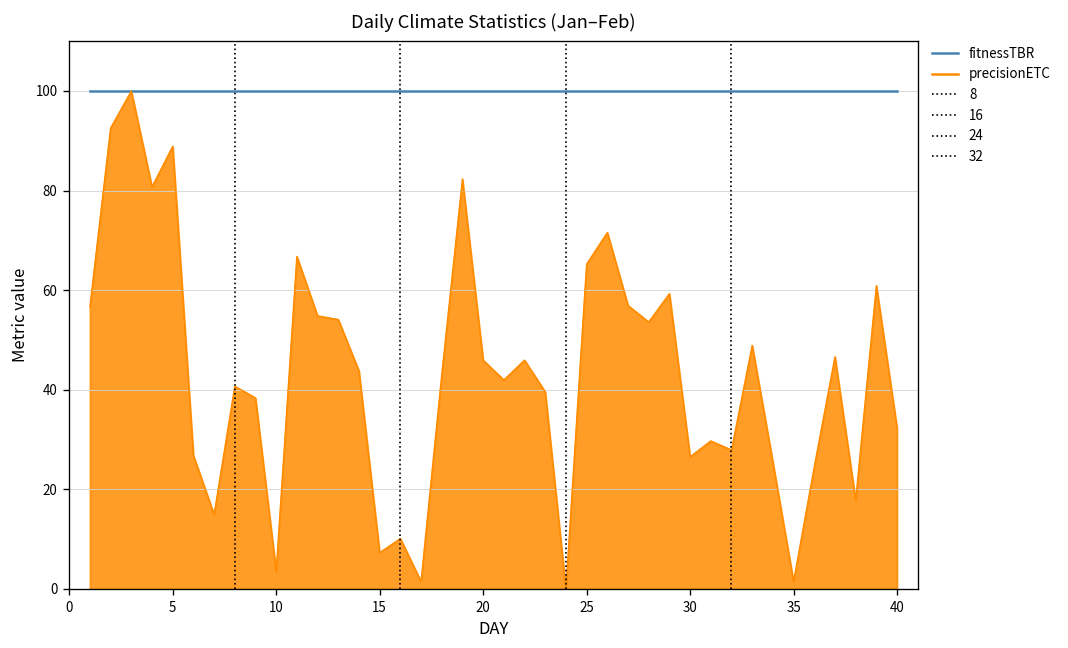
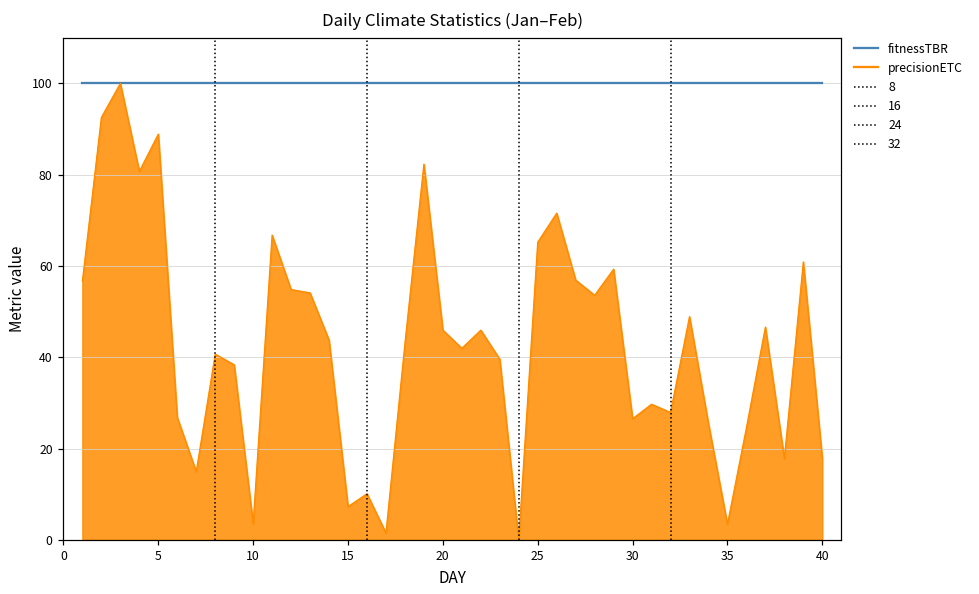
precisionETC, 35: 1 -> 3
precisionETC, 40: 32 -> 18
